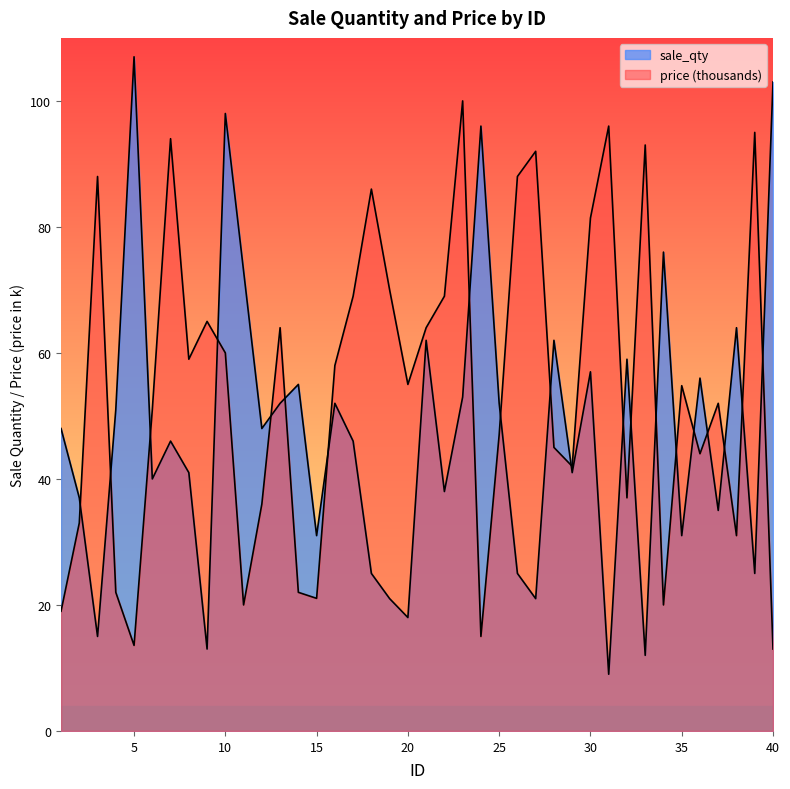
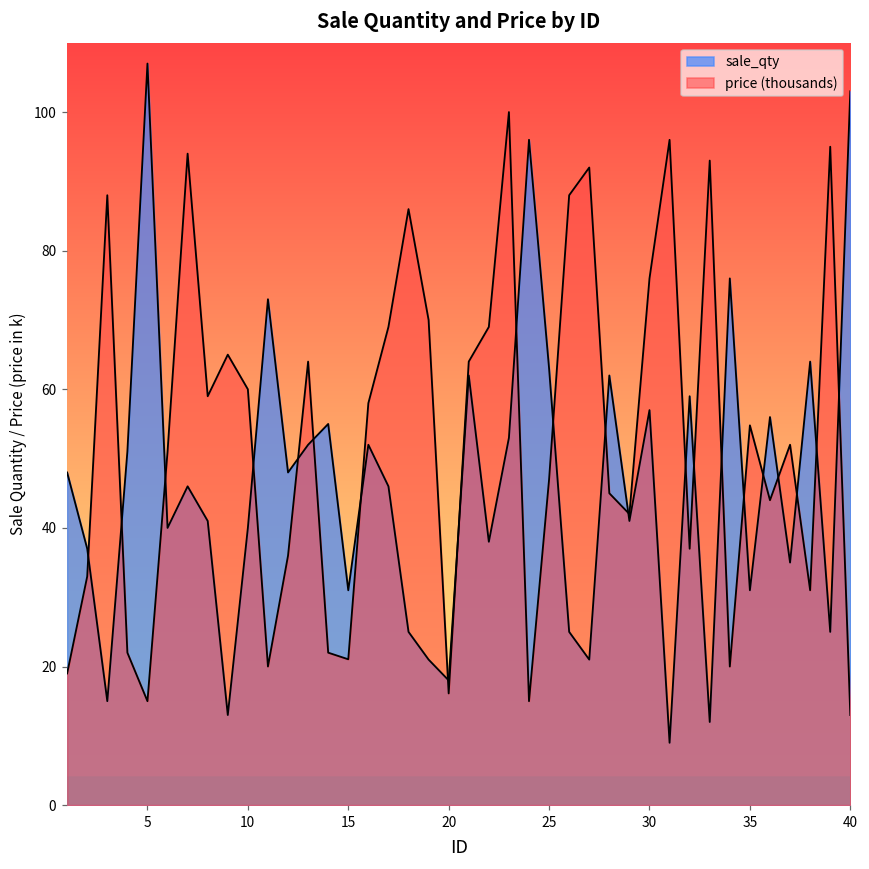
price (thousands), 5: 14 -> 15
sale_qty, 10: 98 -> 40
price (thousands), 20: 55 -> 16
sale_qty, 25: 52 -> 63
price (thousands), 30: 81 -> 76
